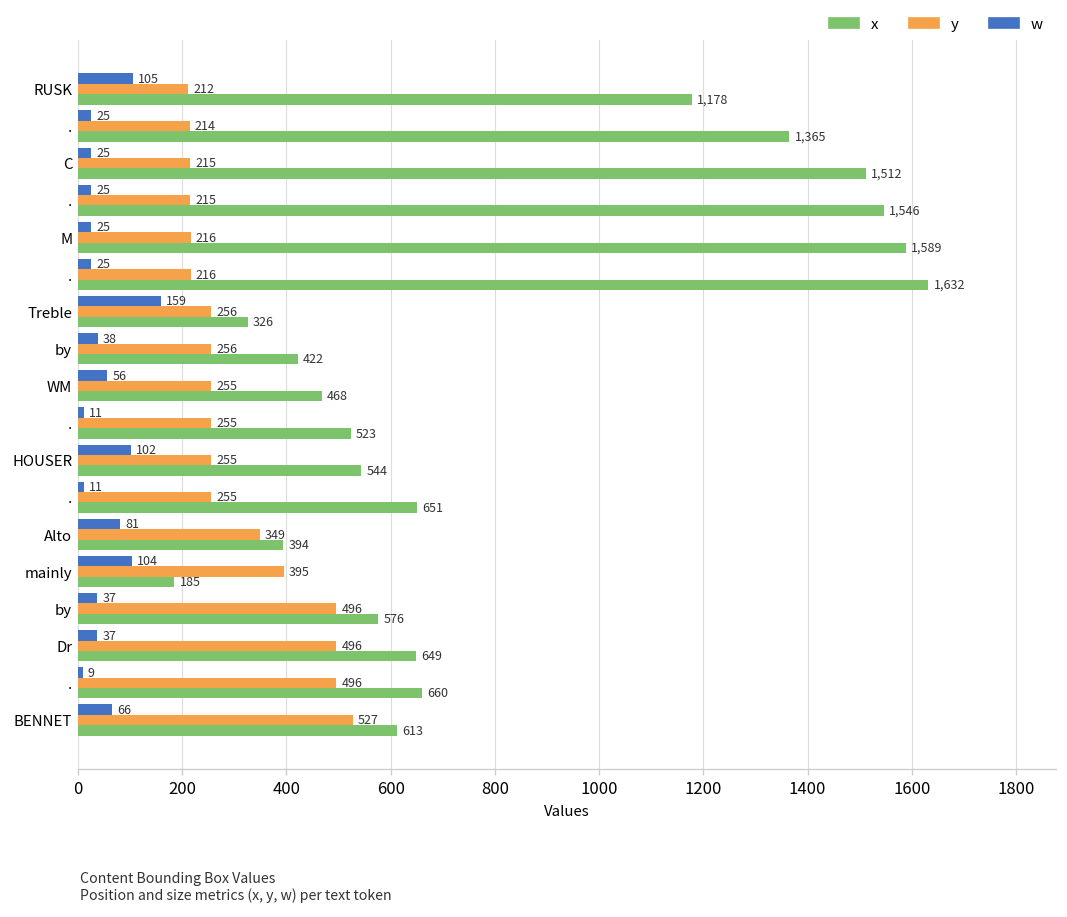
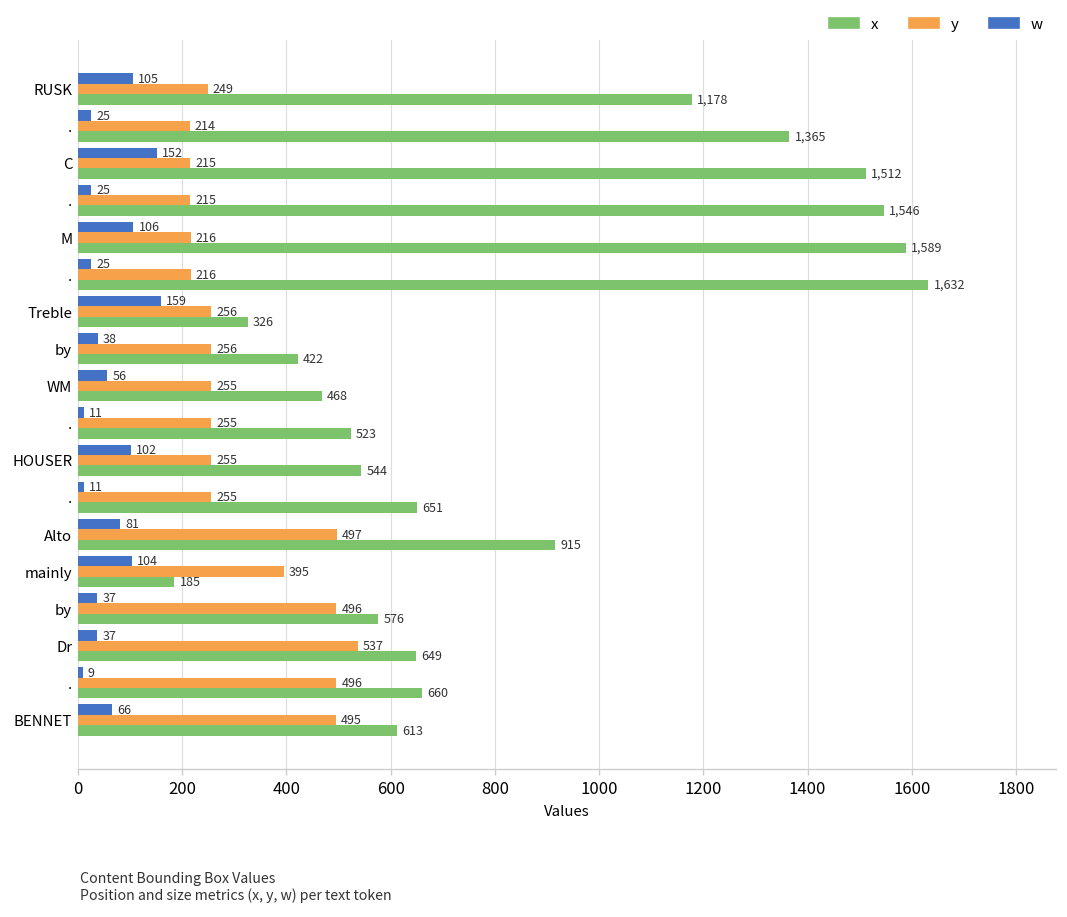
y, RUSK: 212 -> 249
w, C: 25 -> 152
w, M: 25 -> 106
y, Alto: 349 -> 497
x, Alto: 394 -> 915
y, Dr: 496 -> 537
y, BENNET: 527 -> 495
